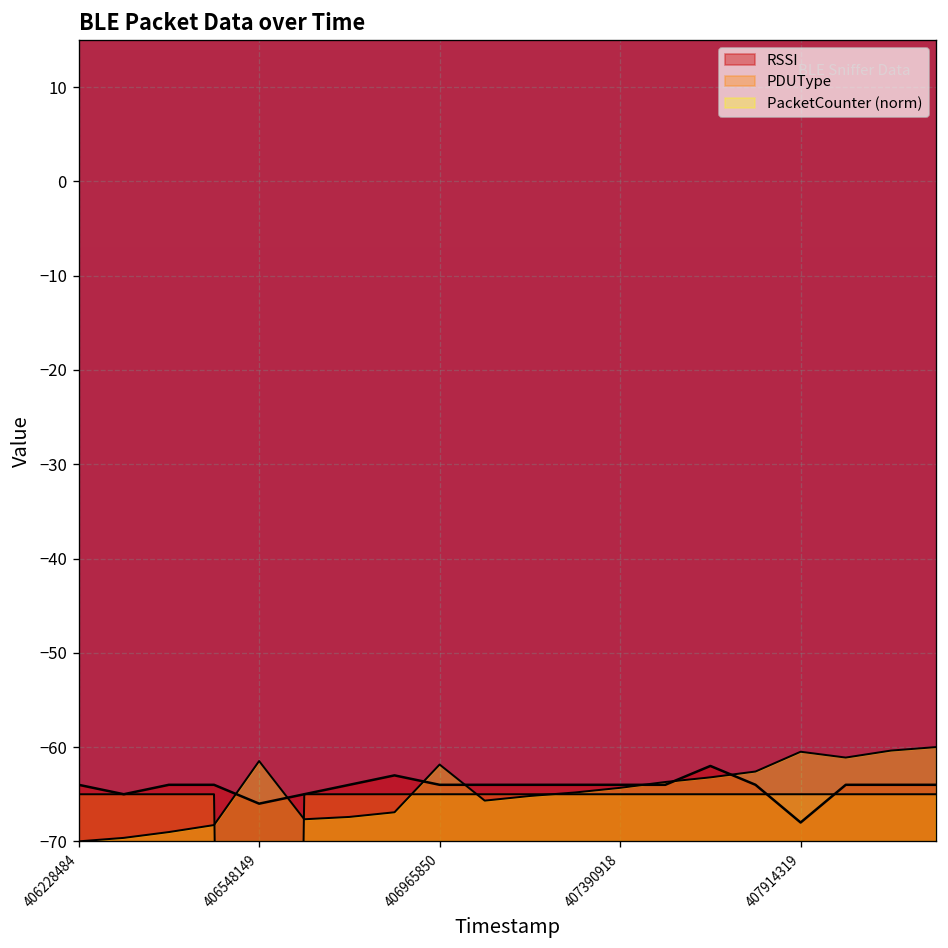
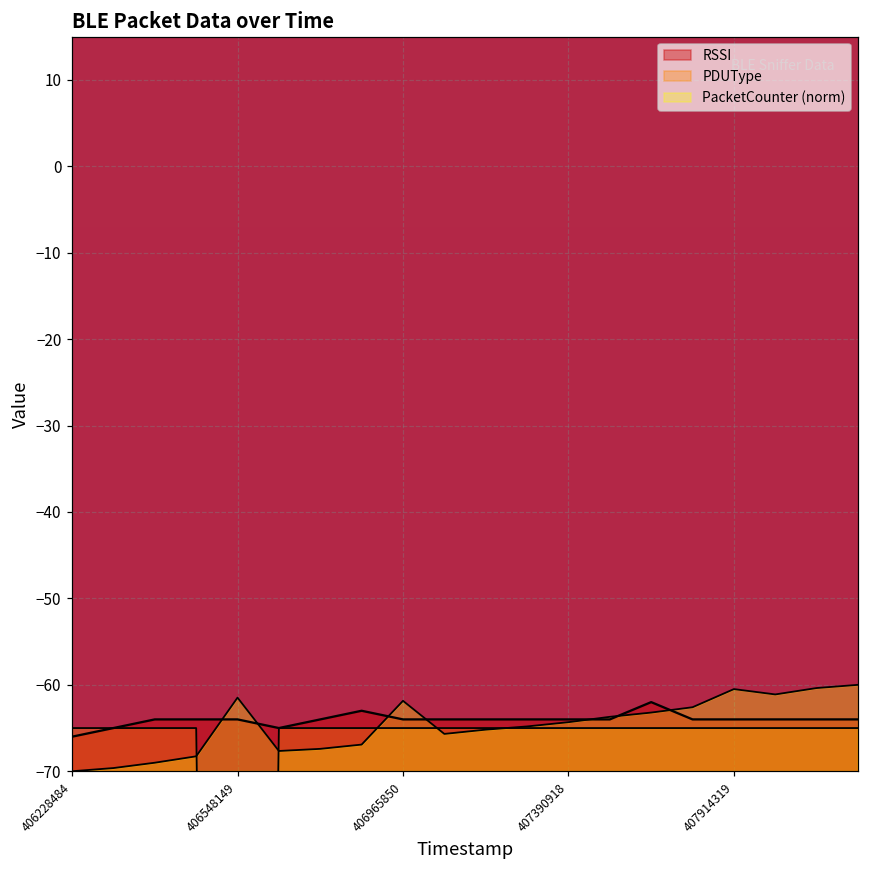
RSSI, 406228484: -64 -> -66
RSSI, 406548149: -66 -> -64
RSSI, 407914319: -68 -> -64
